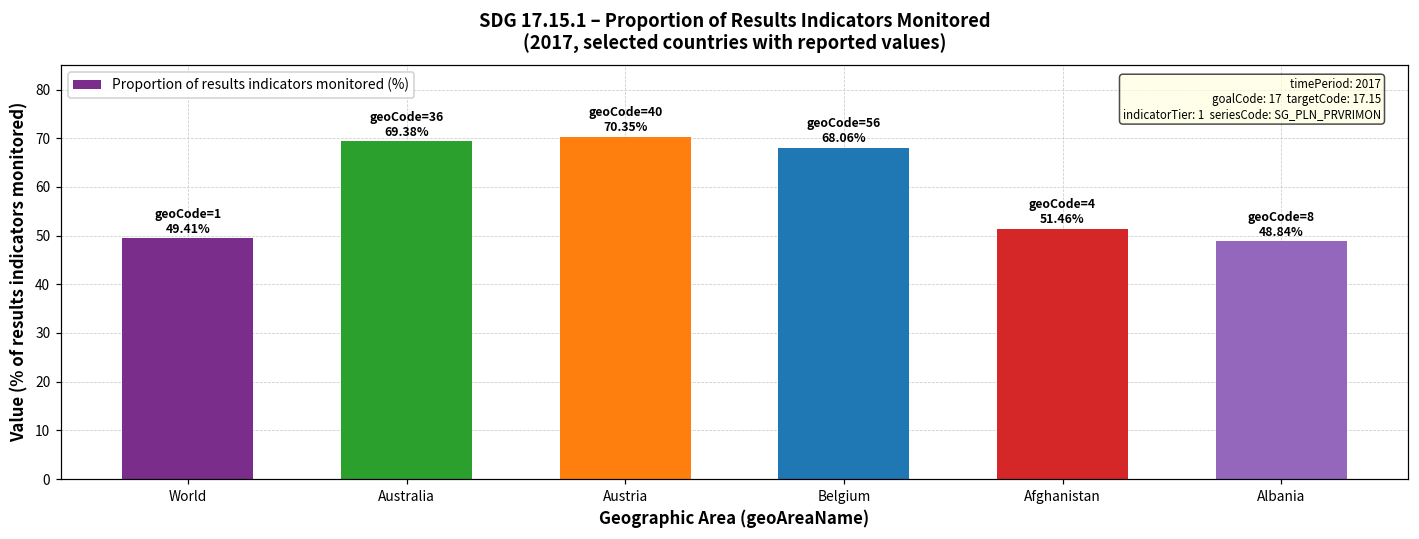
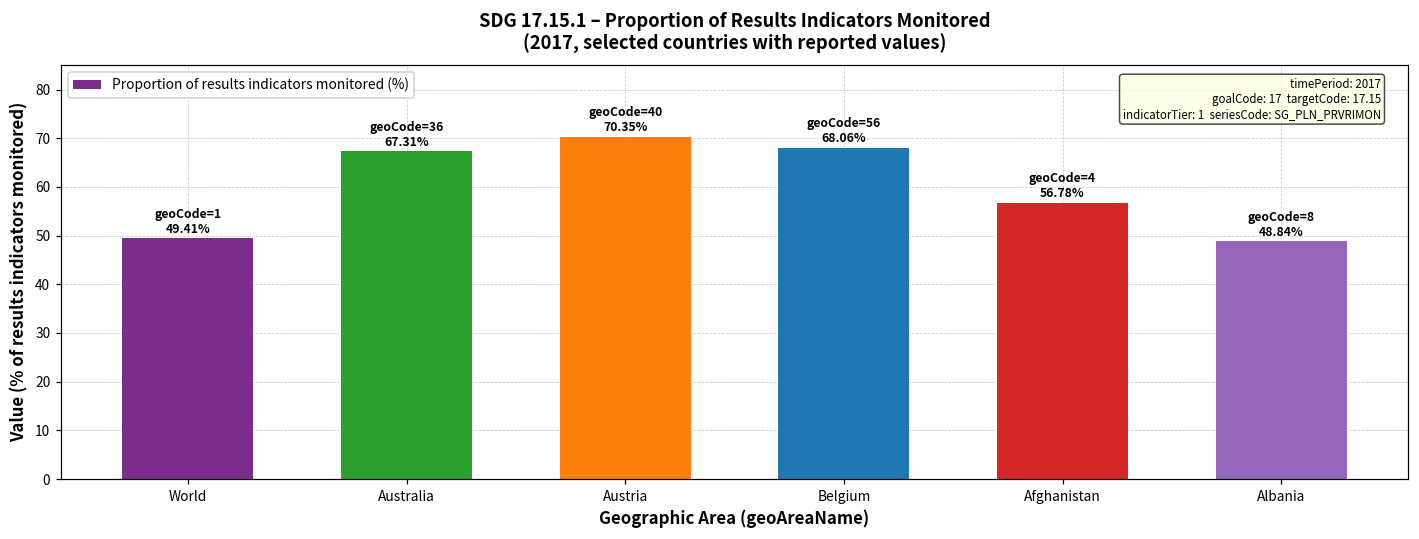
Australia: 69.38% -> 67.31%
Afghanistan: 51.46% -> 56.78%
